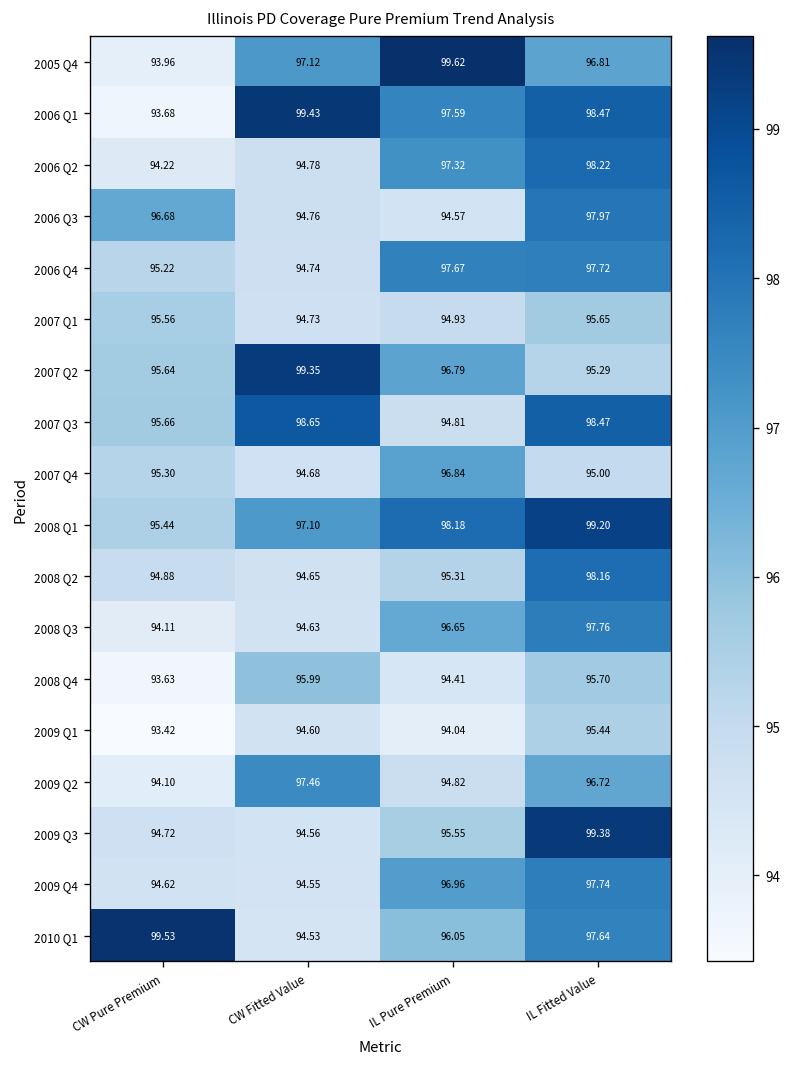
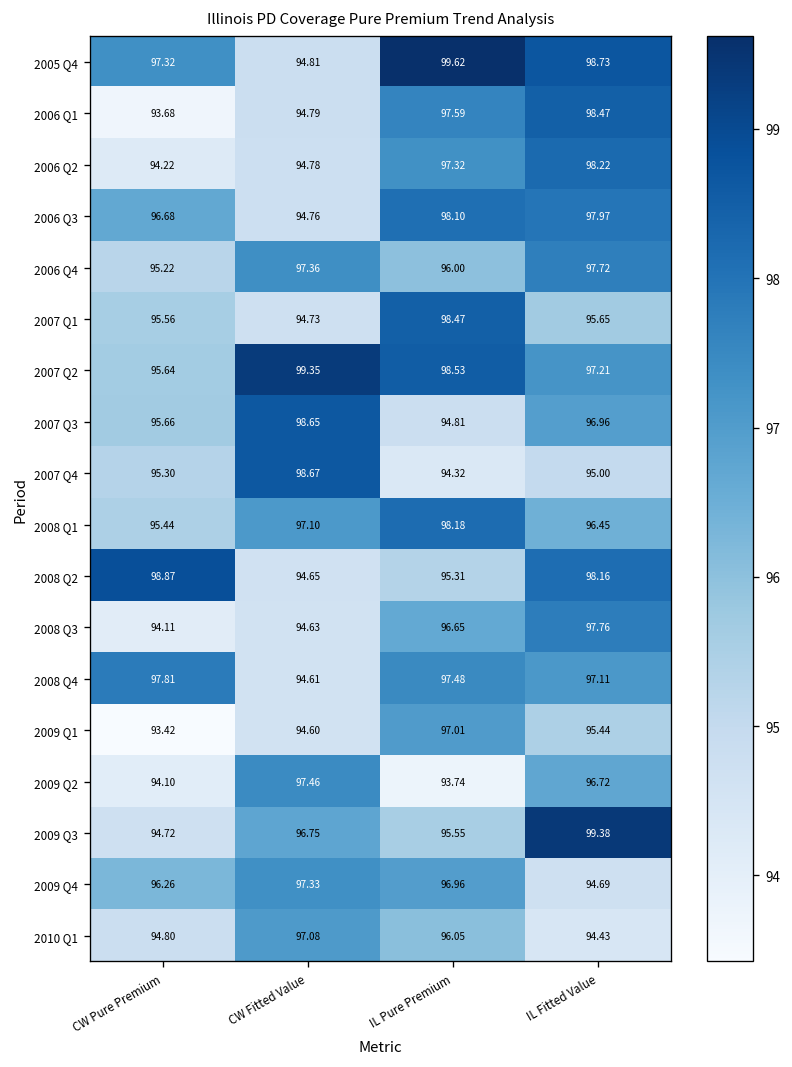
2005 Q4, CW Pure Premium: 93.96 -> 97.32
2005 Q4, CW Fitted Value: 97.12 -> 94.81
2005 Q4, IL Fitted Value: 96.81 -> 98.73
2006 Q1, CW Fitted Value: 99.43 -> 94.79
2006 Q3, IL Pure Premium: 94.57 -> 98.10
2006 Q4, CW Fitted Value: 94.74 -> 97.36
2006 Q4, IL Pure Premium: 97.67 -> 96.00
2007 Q1, IL Pure Premium: 94.93 -> 98.47
2007 Q2, IL Pure Premium: 96.79 -> 98.53
2007 Q2, IL Fitted Value: 95.29 -> 97.21
2007 Q3, IL Fitted Value: 98.47 -> 96.96
2007 Q4, CW Fitted Value: 94.68 -> 98.67
2007 Q4, IL Pure Premium: 96.84 -> 94.32
2008 Q1, IL Fitted Value: 99.20 -> 96.45
2008 Q2, CW Pure Premium: 94.88 -> 98.87
2008 Q4, CW Pure Premium: 93.63 -> 97.81
2008 Q4, CW Fitted Value: 95.99 -> 94.61
2008 Q4, IL Pure Premium: 94.41 -> 97.48
2008 Q4, IL Fitted Value: 95.70 -> 97.11
2009 Q1, IL Pure Premium: 94.04 -> 97.01
2009 Q2, IL Pure Premium: 94.82 -> 93.74
2009 Q3, CW Fitted Value: 94.56 -> 96.75
2009 Q4, CW Pure Premium: 94.62 -> 96.26
2009 Q4, CW Fitted Value: 94.55 -> 97.33
2009 Q4, IL Fitted Value: 97.74 -> 94.69
2010 Q1, CW Pure Premium: 99.53 -> 94.80
2010 Q1, CW Fitted Value: 94.53 -> 97.08
2010 Q1, IL Fitted Value: 97.64 -> 94.43
